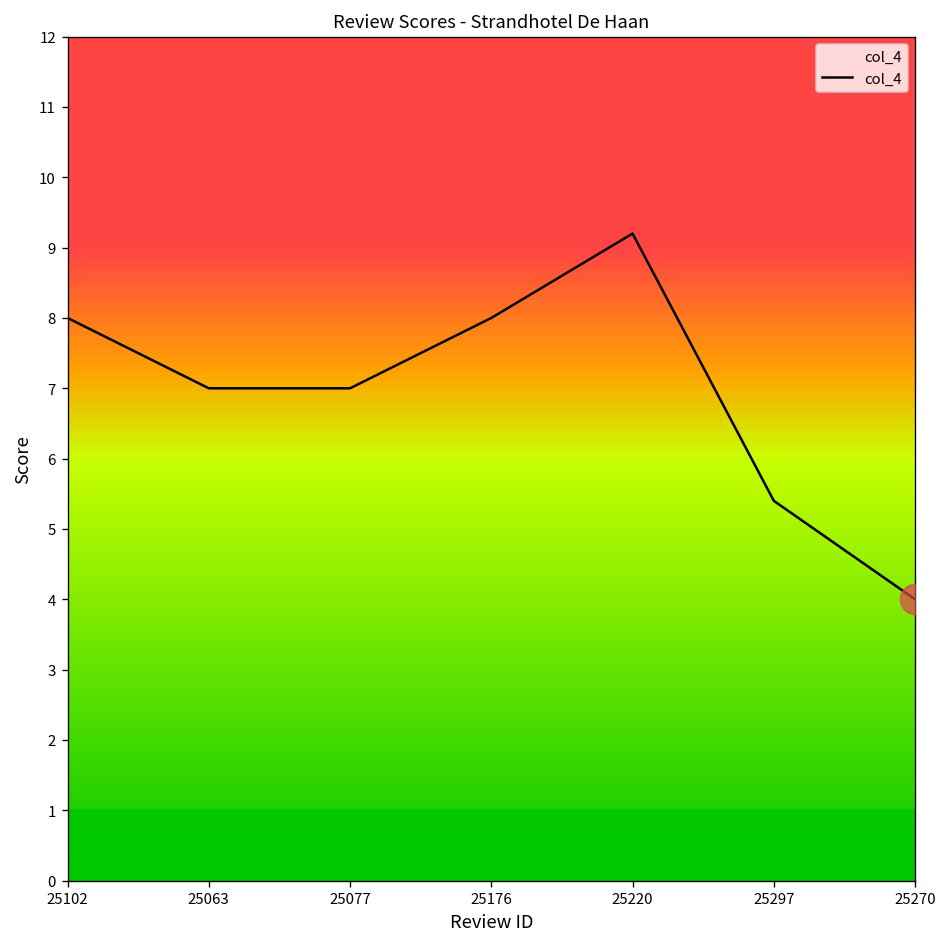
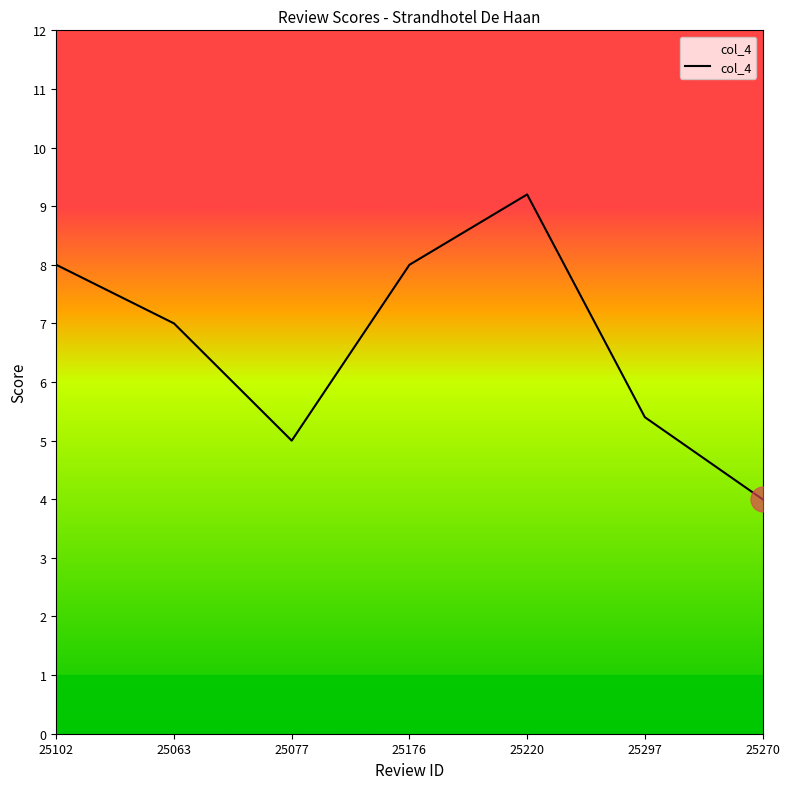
col_4, 25077: 7 -> 5
